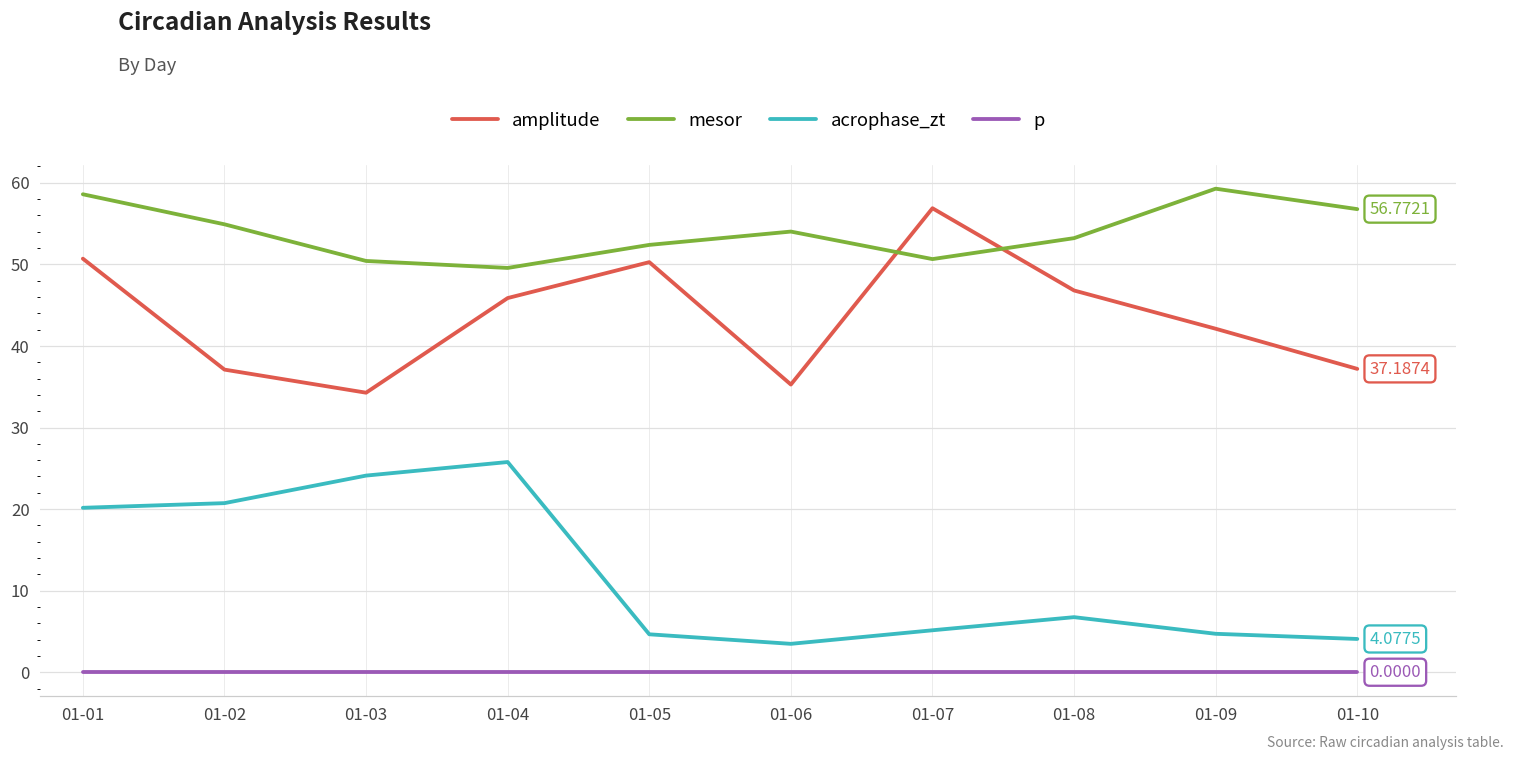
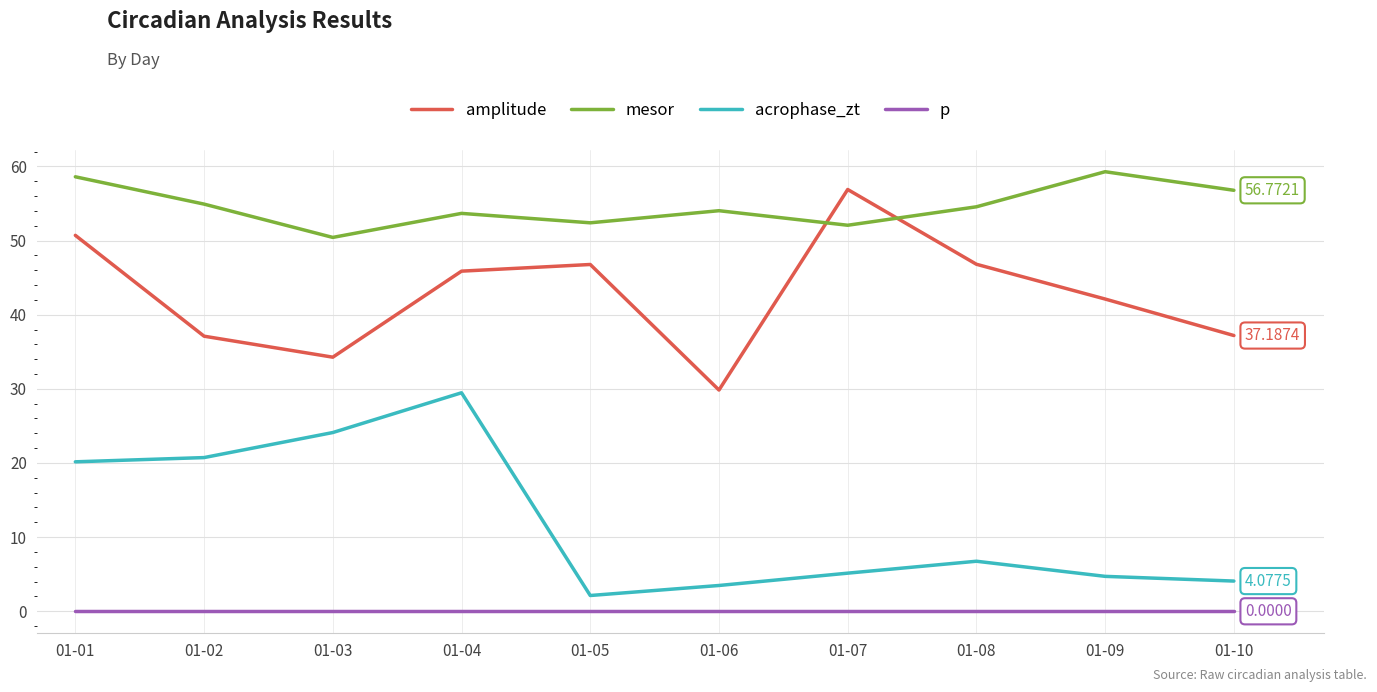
mesor, 01-04: 50 -> 54
acrophase_zt, 01-04: 26 -> 29
amplitude, 01-05: 50 -> 47
acrophase_zt, 01-05: 5 -> 2
amplitude, 01-06: 35 -> 30
mesor, 01-07: 51 -> 52
mesor, 01-08: 53 -> 55
